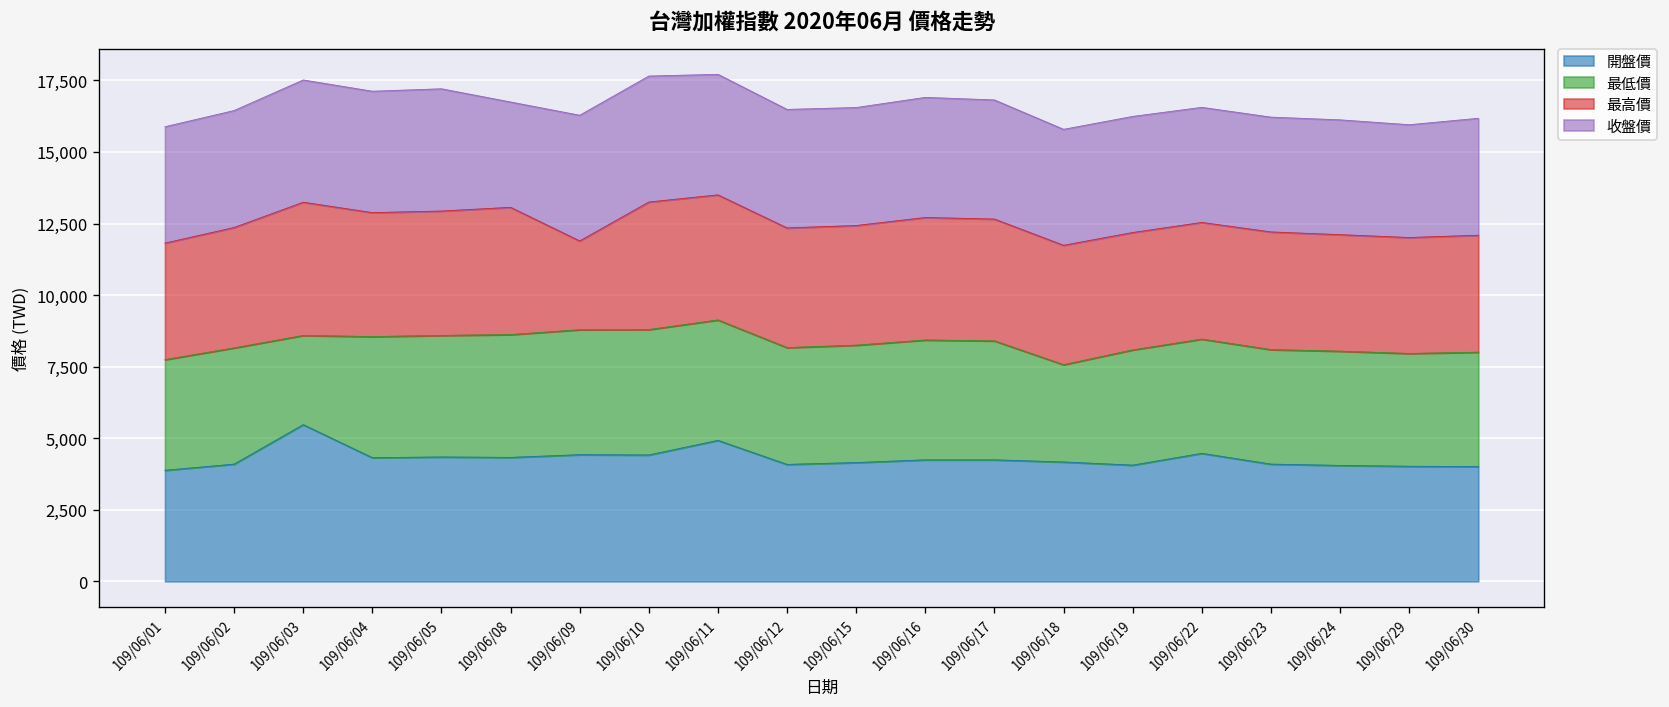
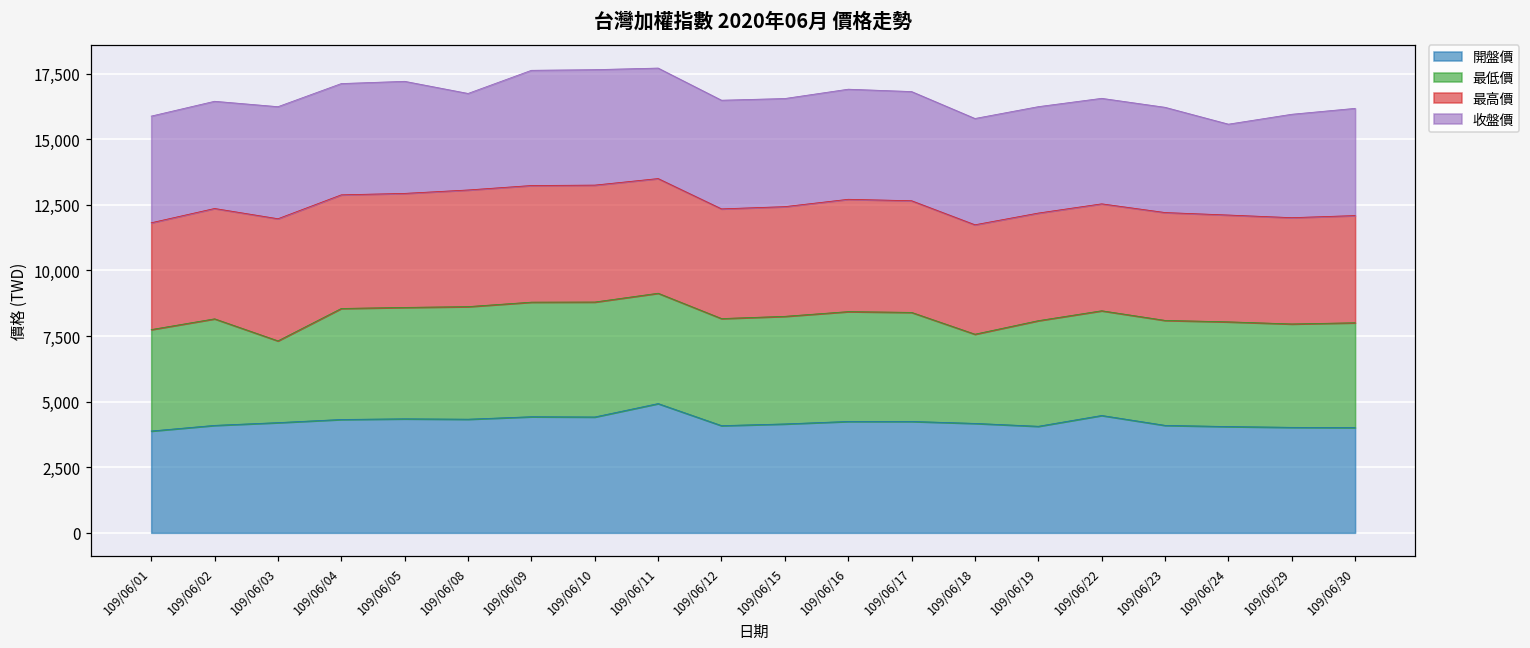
開盤價, 109/06/03: 5,500 -> 4,200
最高價, 109/06/09: 3,100 -> 4,400
收盤價, 109/06/24: 4,000 -> 3,500
